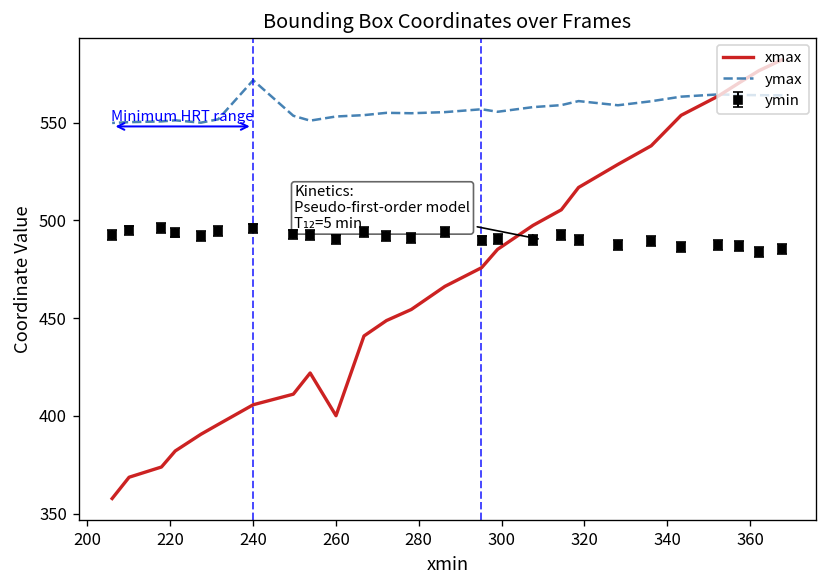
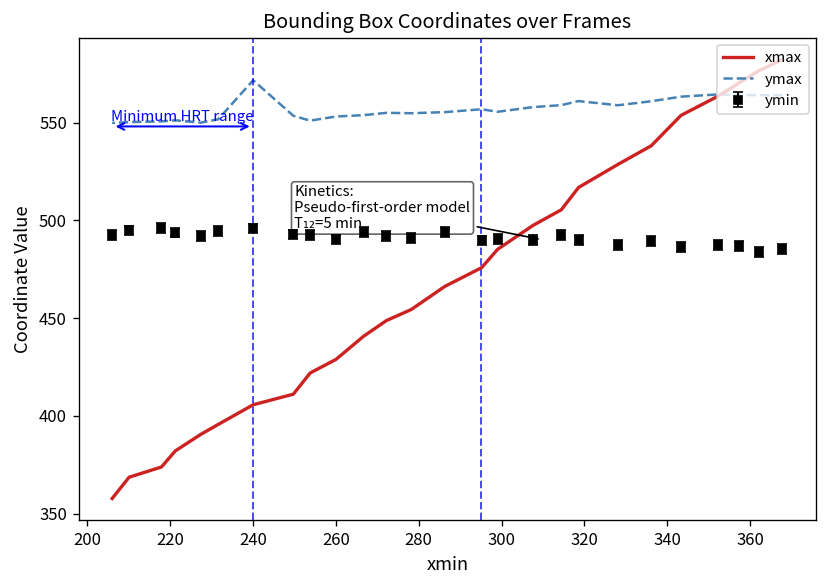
xmax, 260: 400 -> 429
